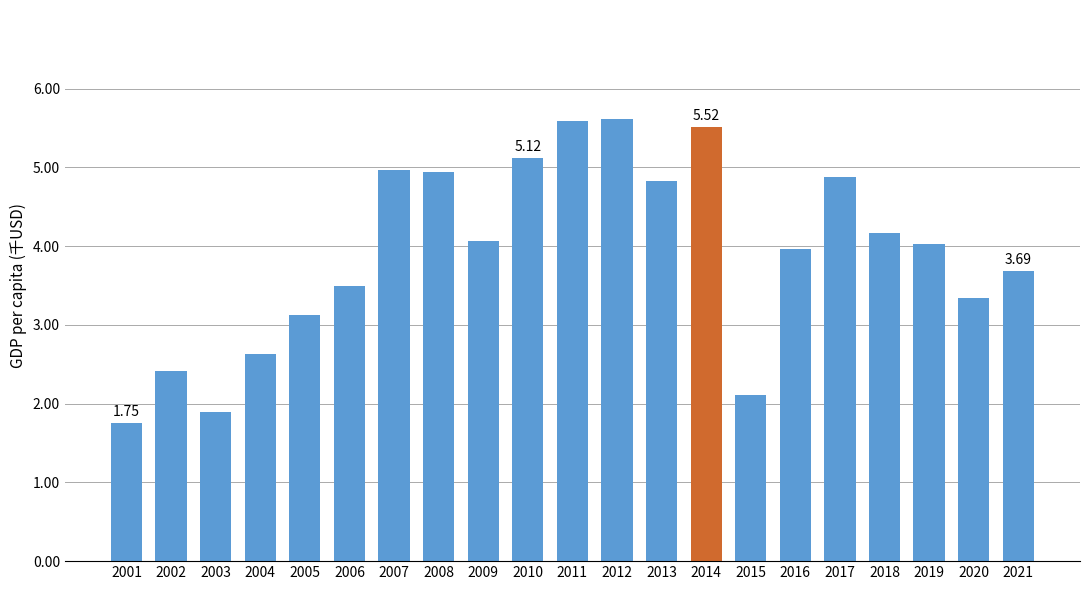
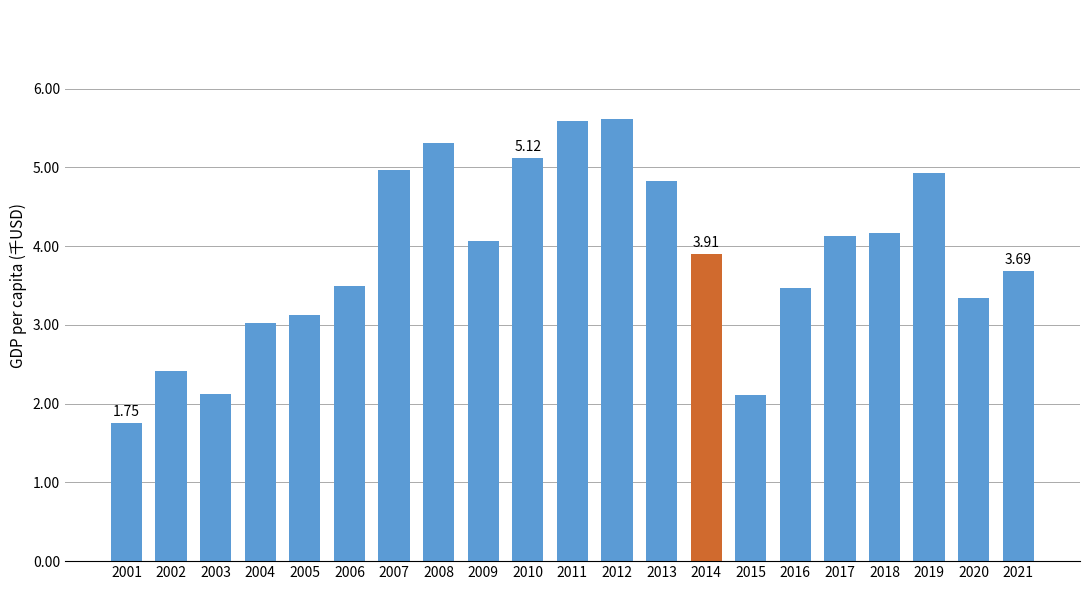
2003: 1.9 -> 2.1
2004: 2.6 -> 3.0
2008: 4.9 -> 5.3
2014: 5.52 -> 3.91
2016: 4.0 -> 3.5
2017: 4.9 -> 4.1
2019: 4.0 -> 4.9
